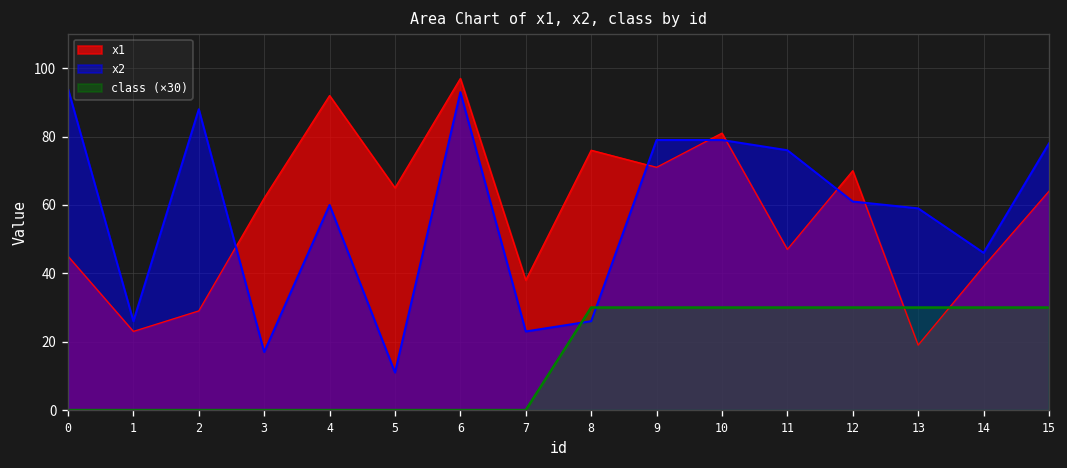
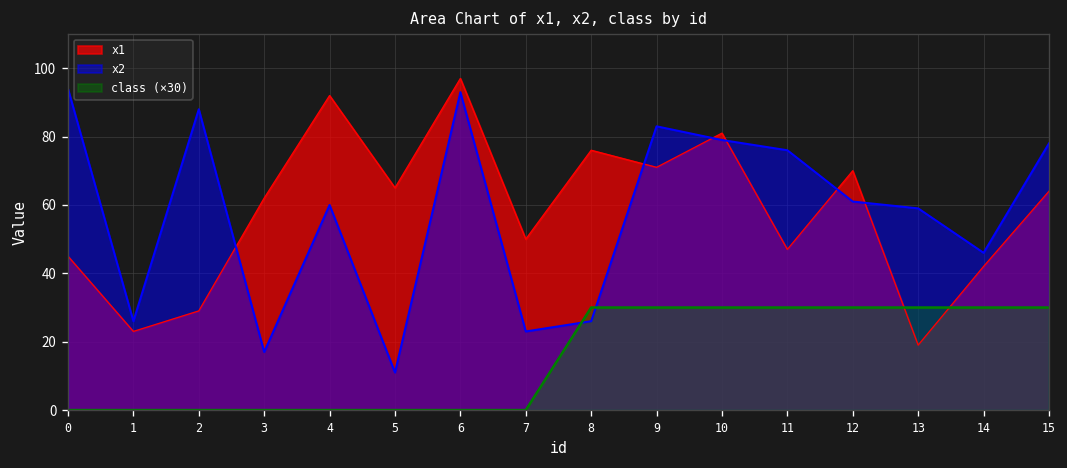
x1, 7: 38 -> 50
x2, 9: 79 -> 83
